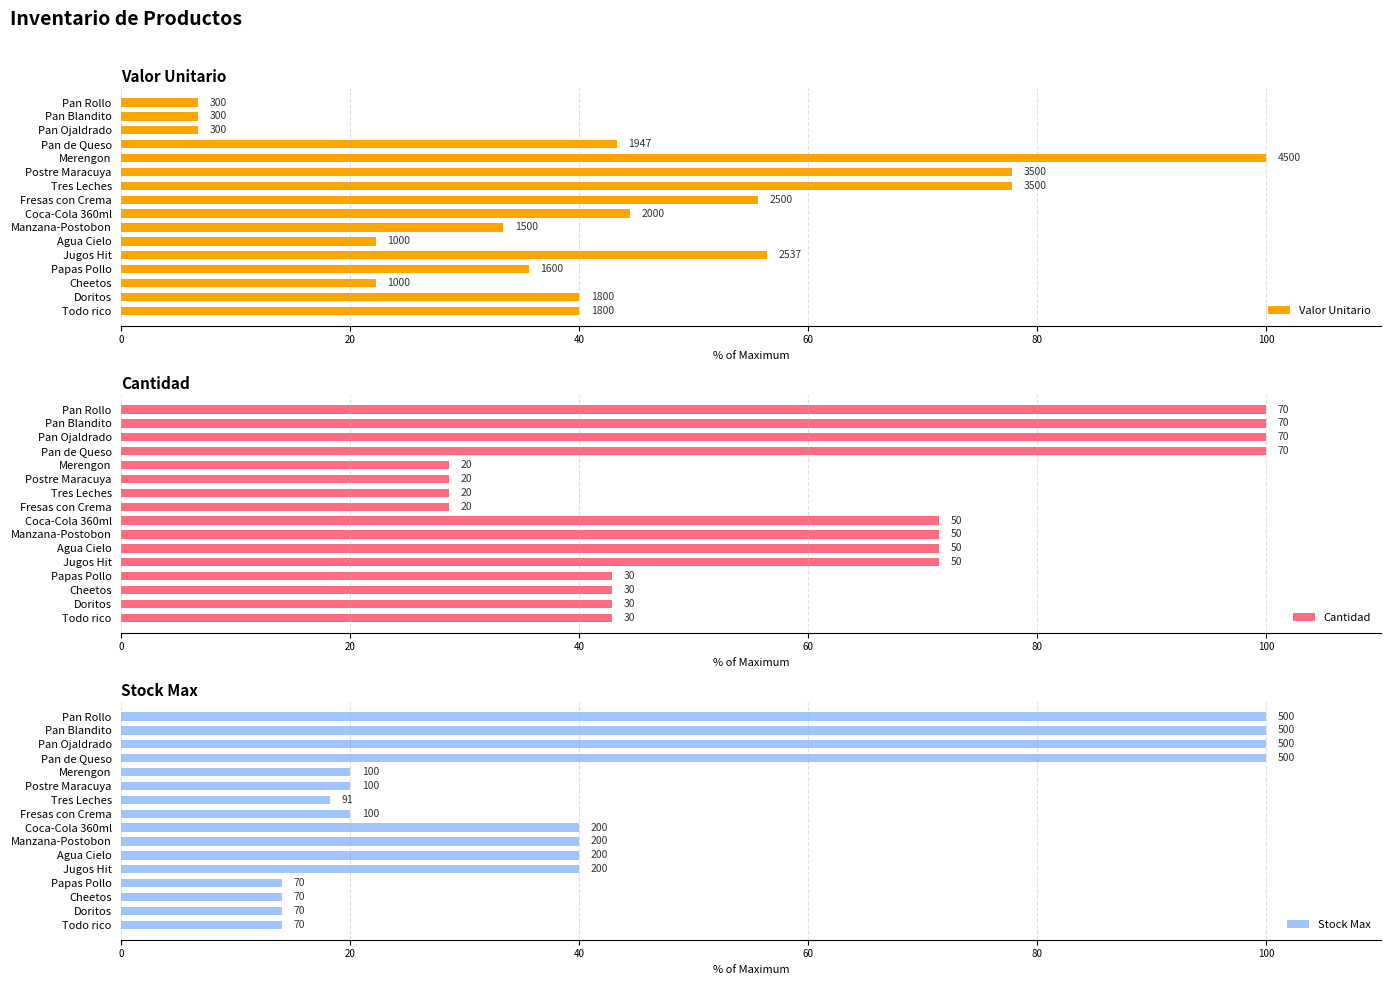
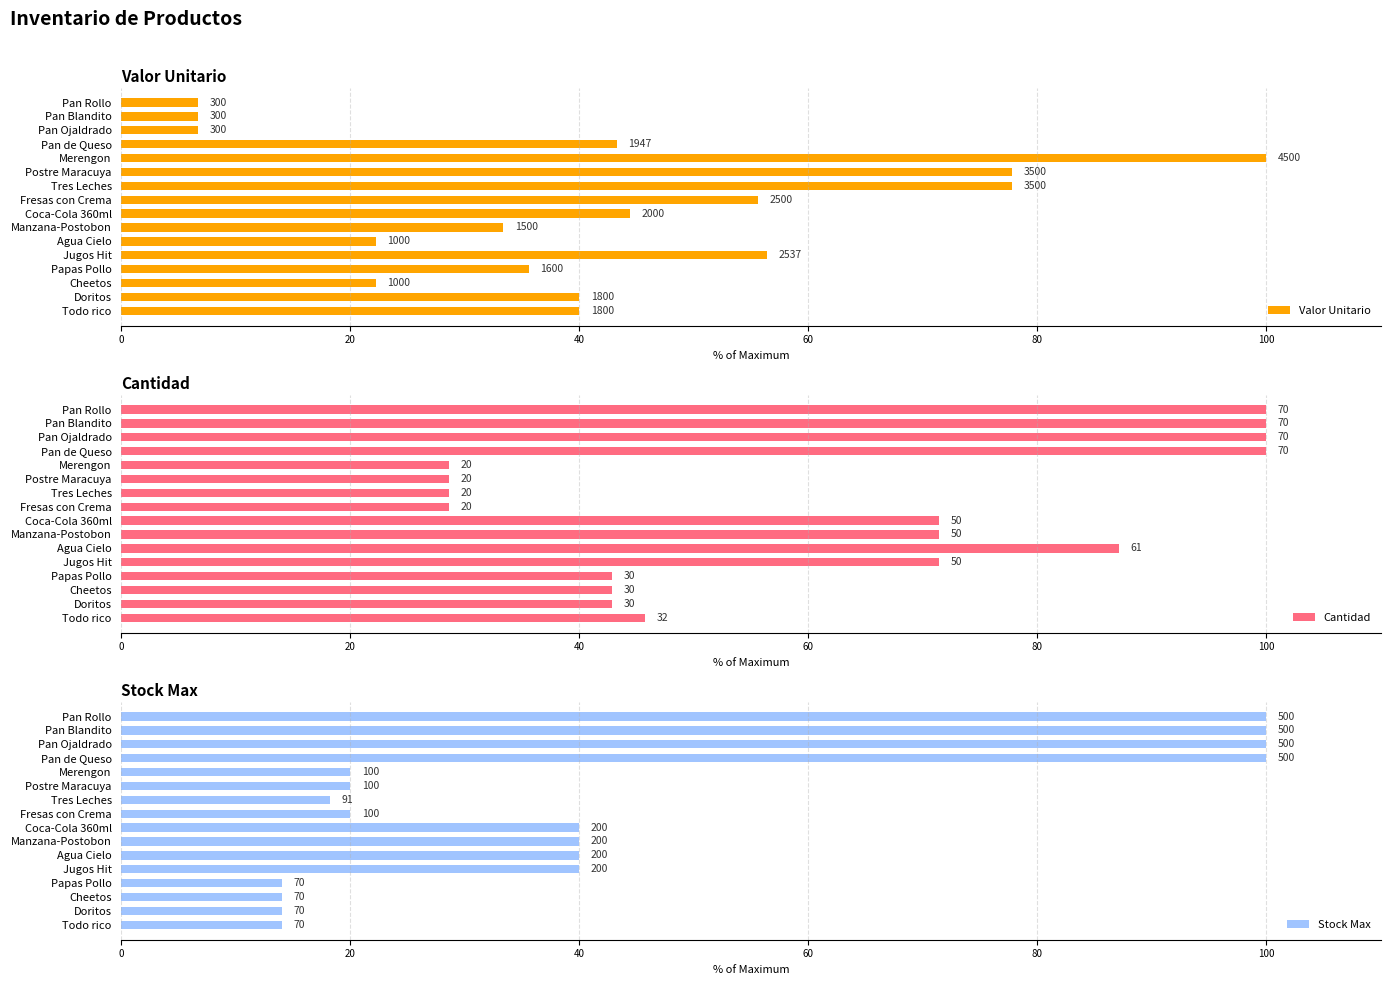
Cantidad, Agua Cielo: 50 -> 61
Cantidad, Todo rico: 30 -> 32
